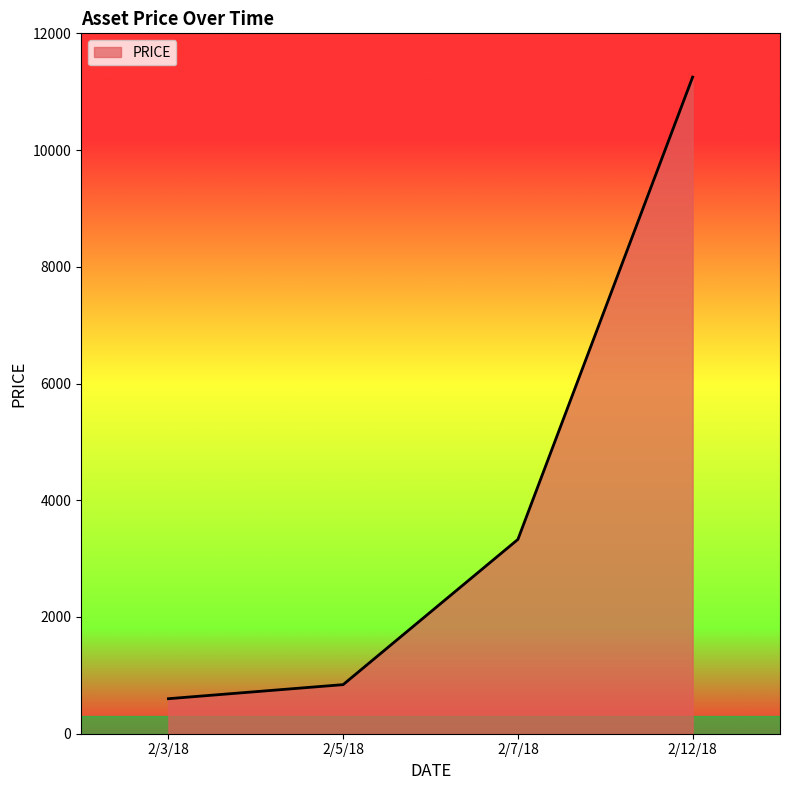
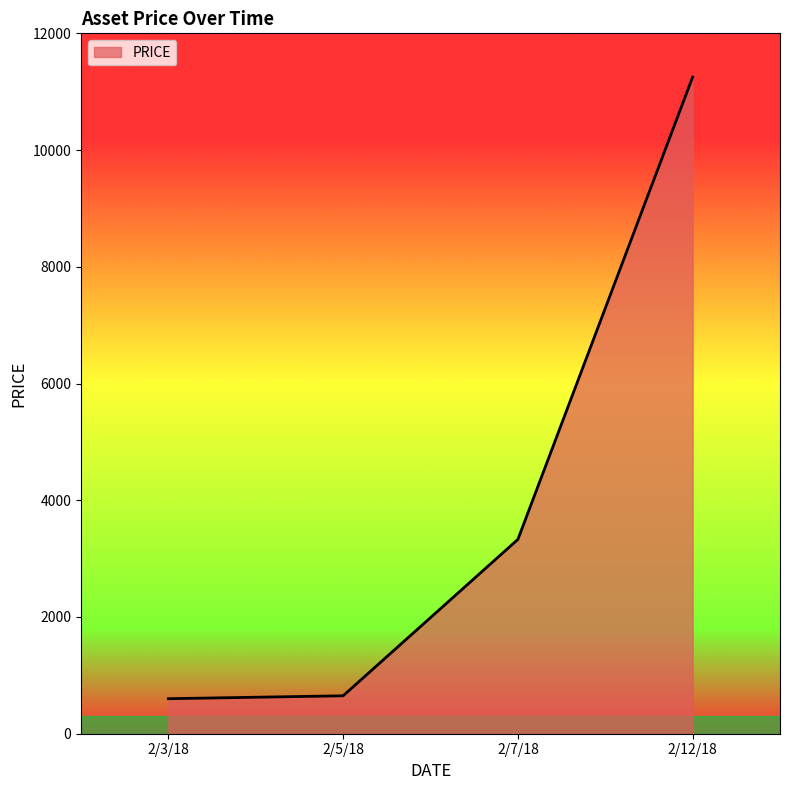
2/5/18: 800 -> 700
